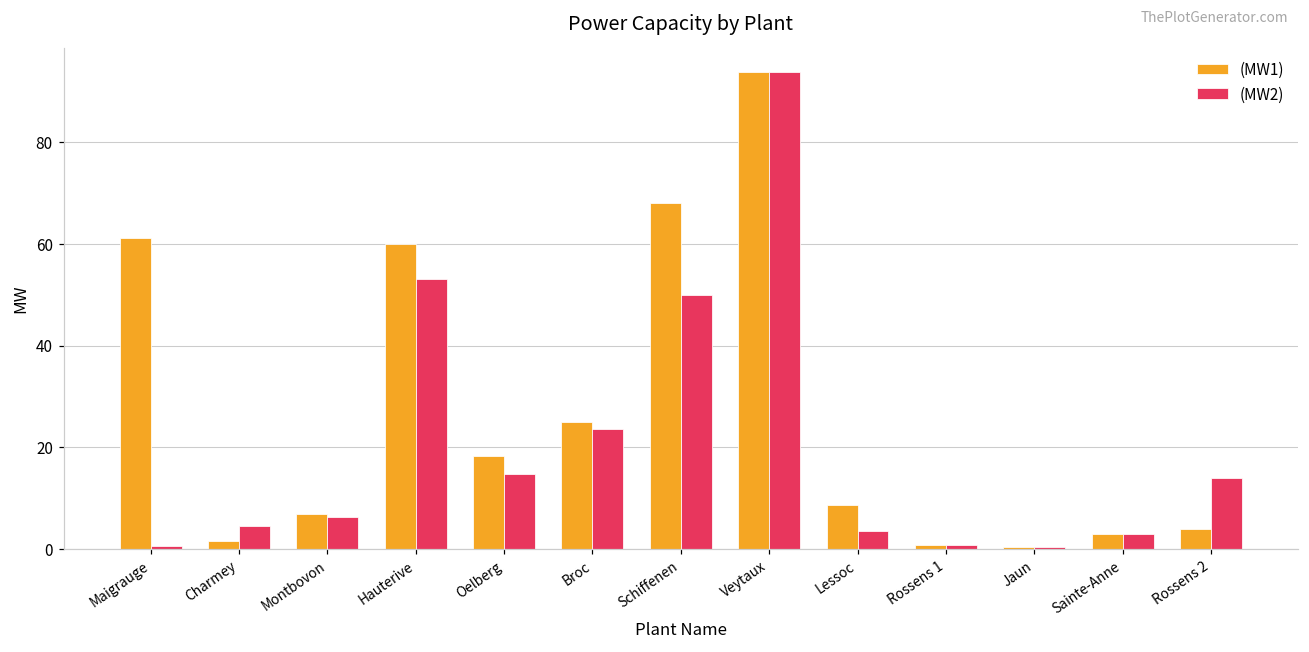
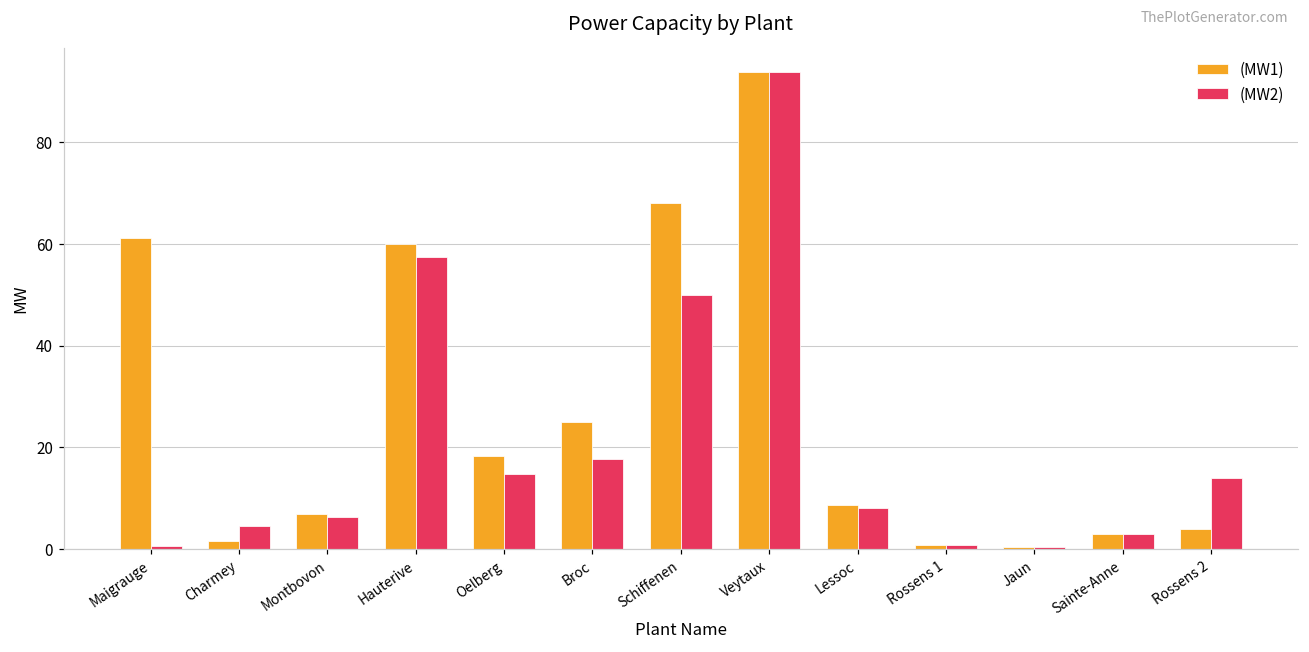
(MW2), Hauterive: 53 -> 58
(MW2), Broc: 24 -> 18
(MW2), Lessoc: 4 -> 8
